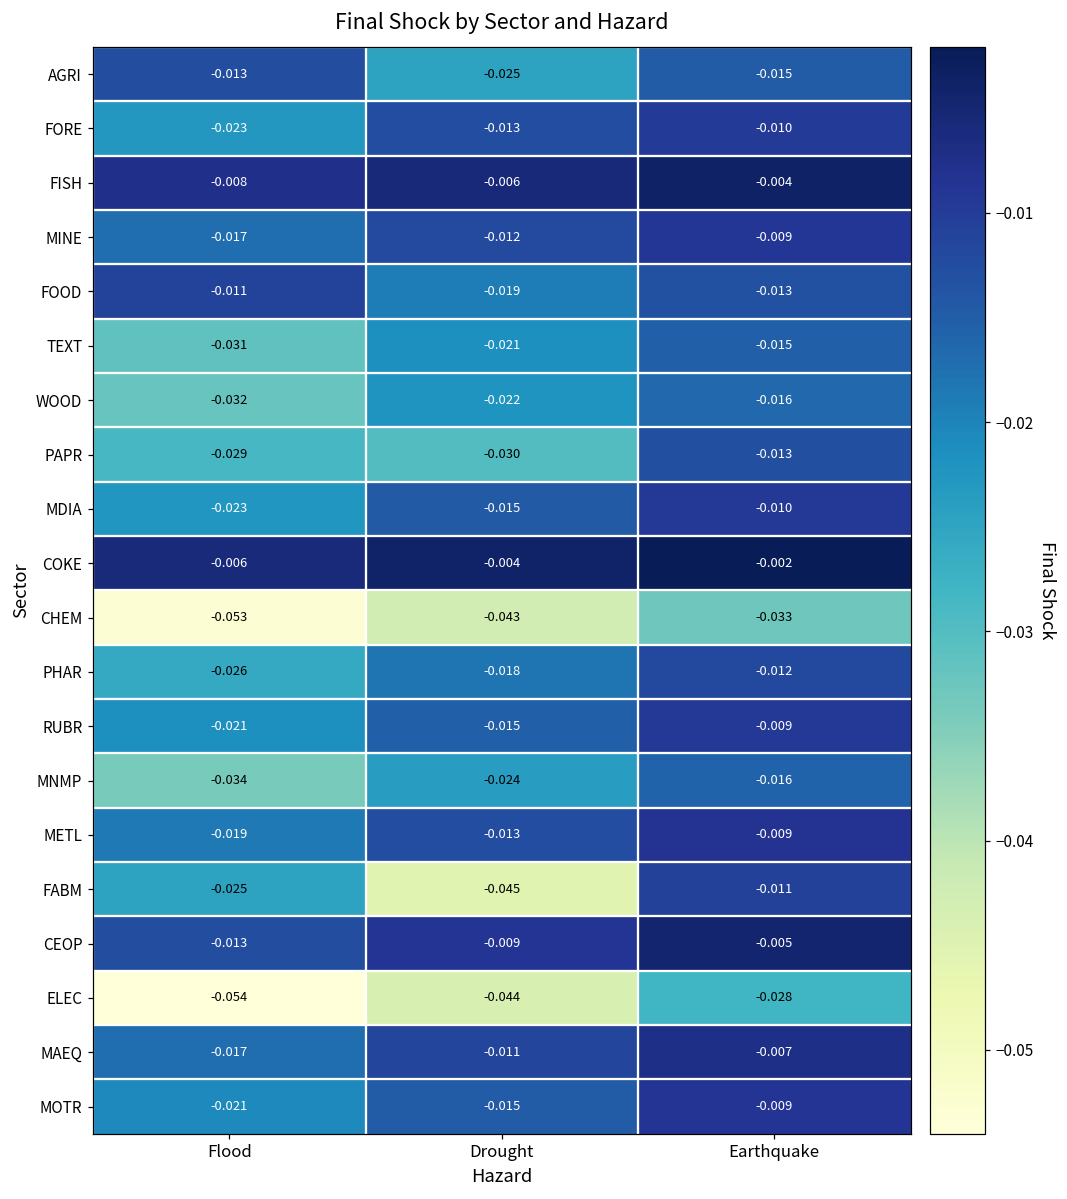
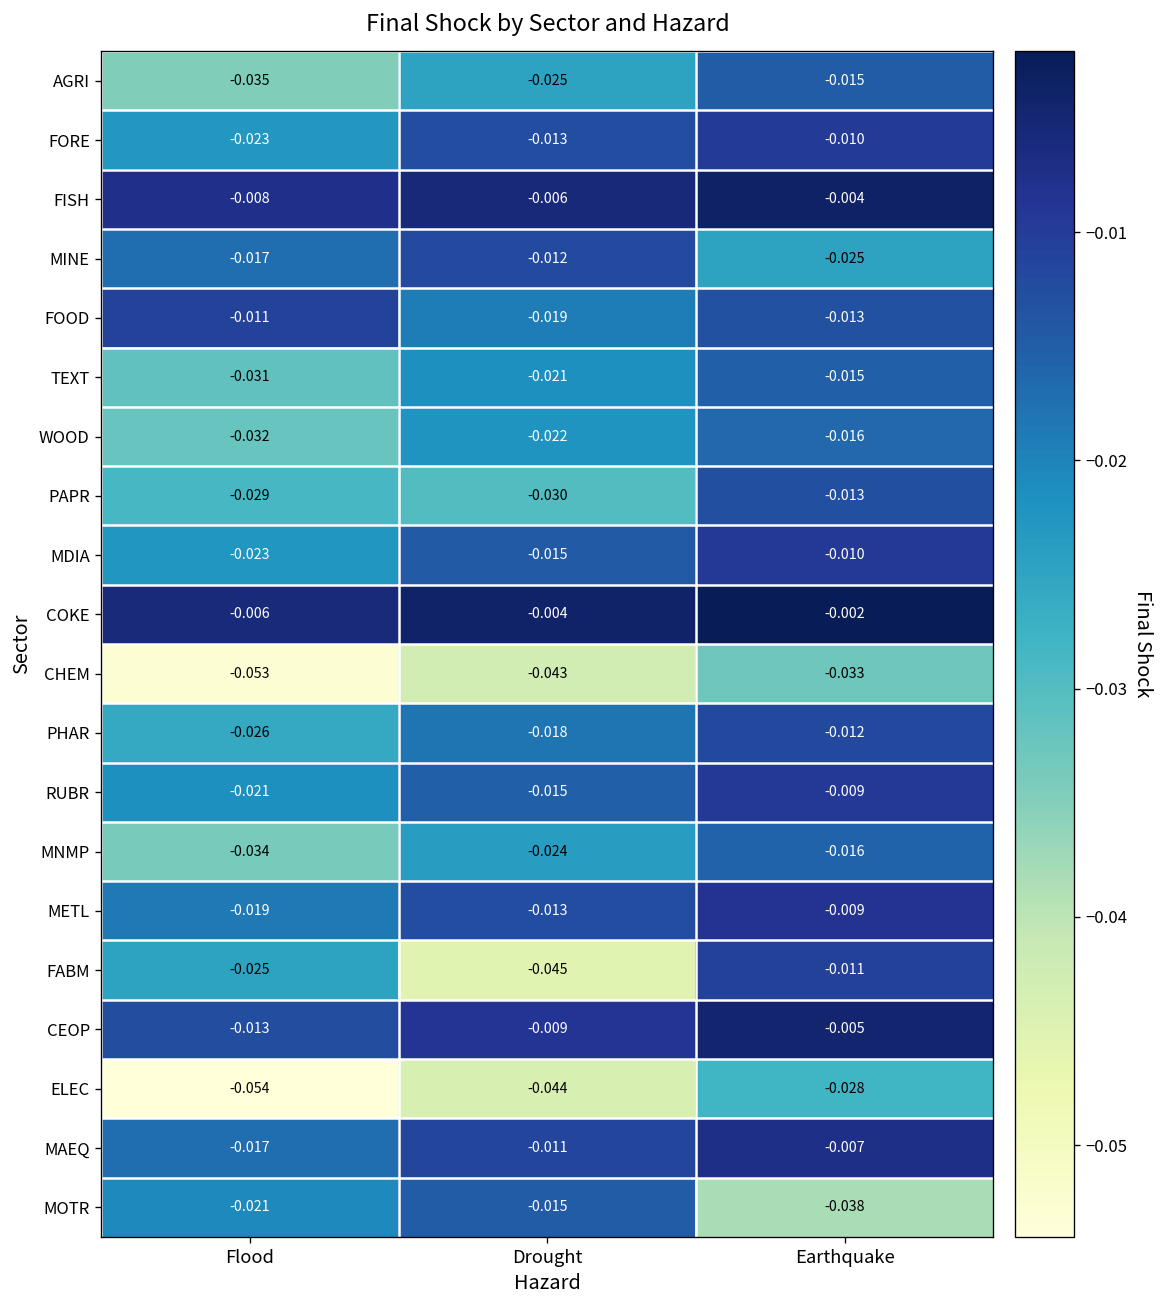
AGRI, Flood: -0.013 -> -0.035
MINE, Earthquake: -0.009 -> -0.025
MOTR, Earthquake: -0.009 -> -0.038
